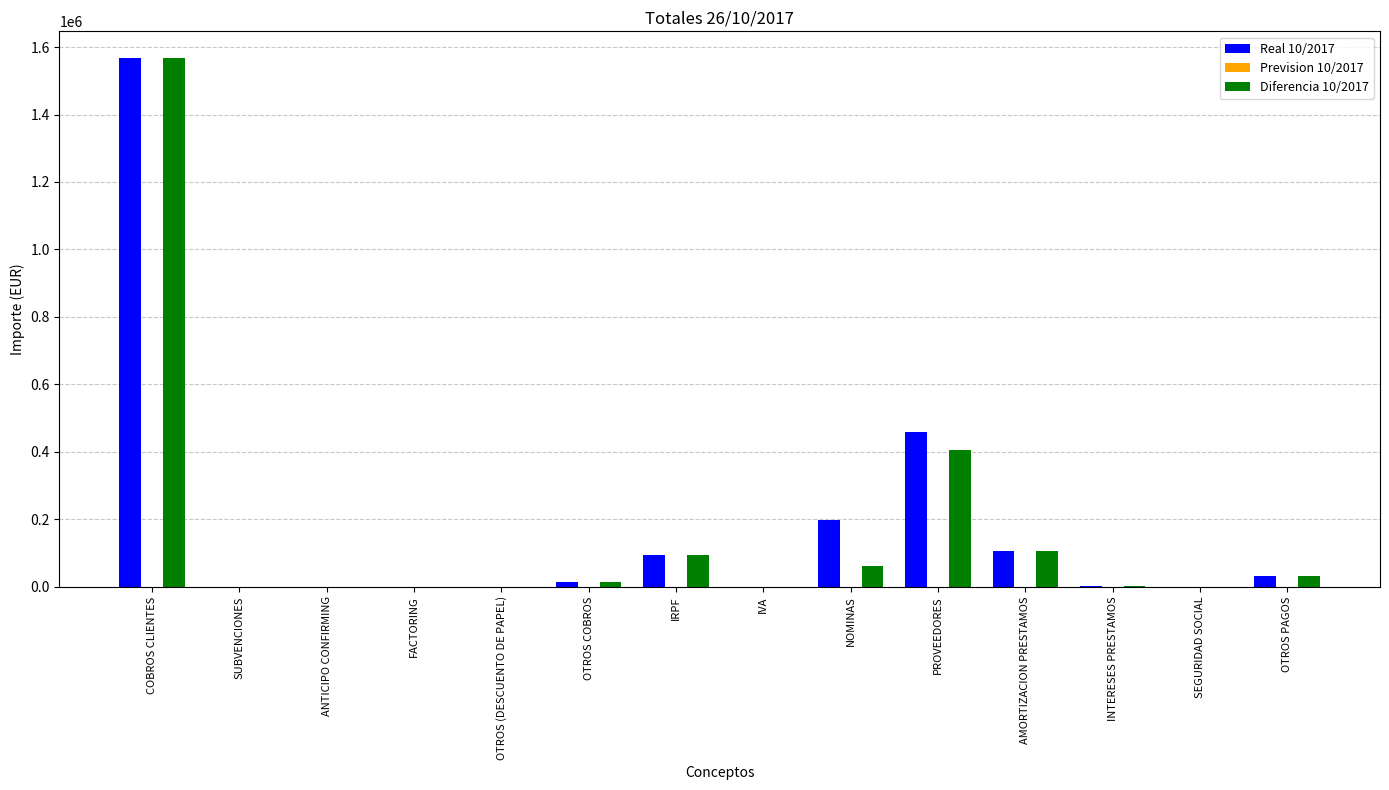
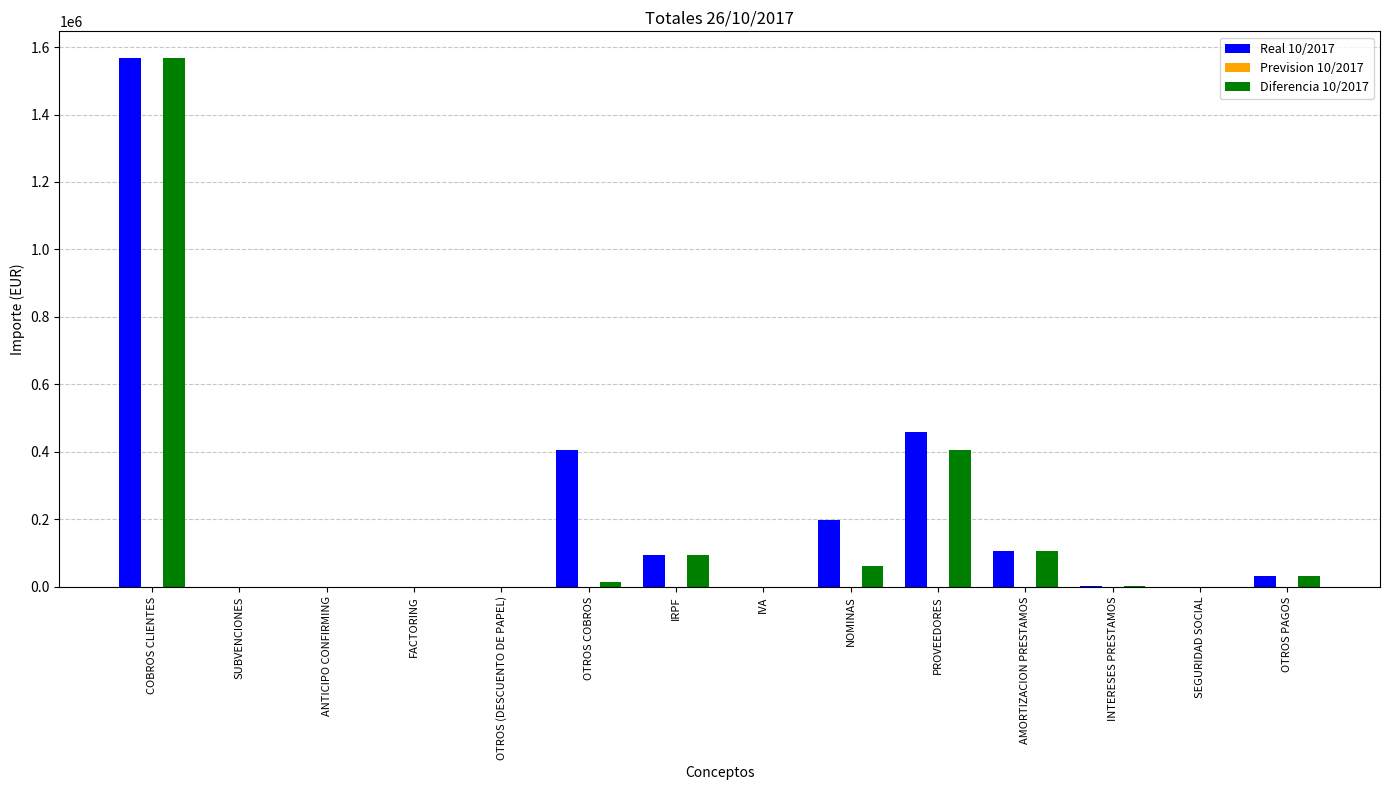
Real 10/2017, OTROS COBROS: 10000 -> 400000
